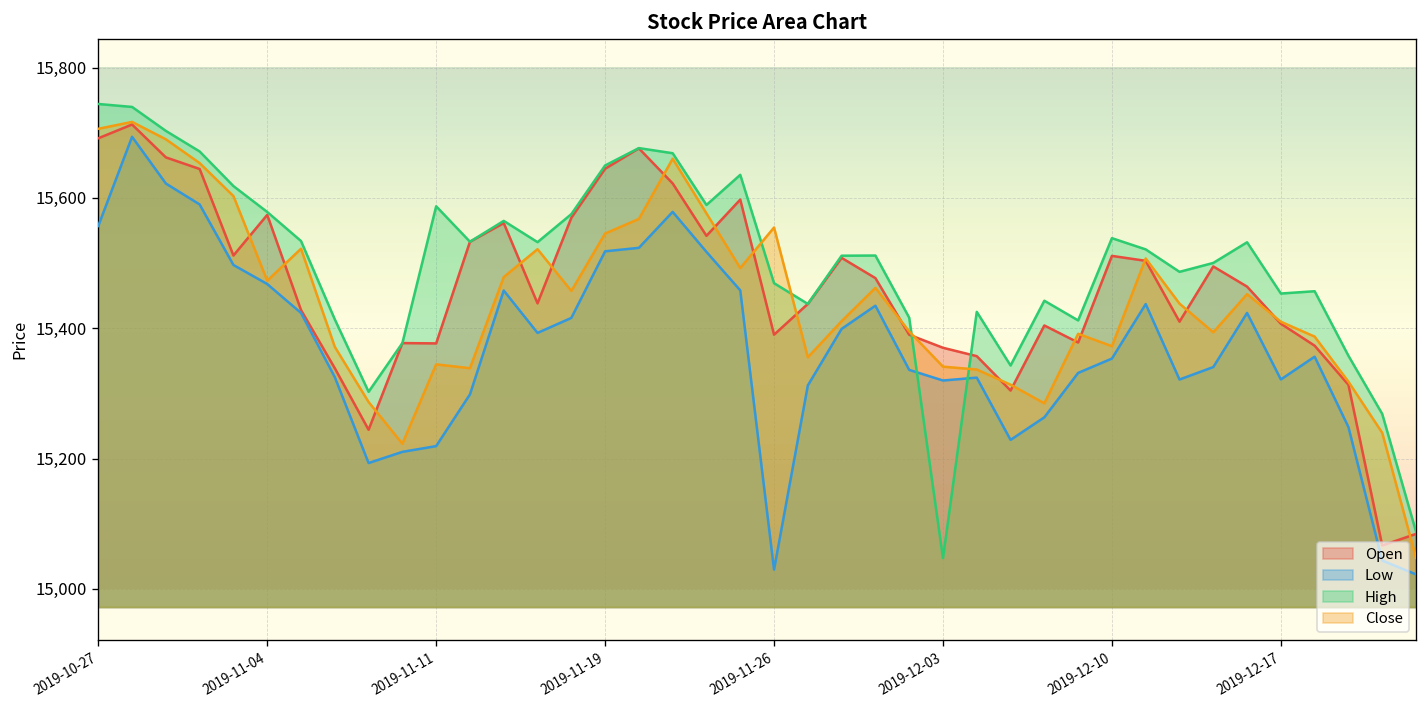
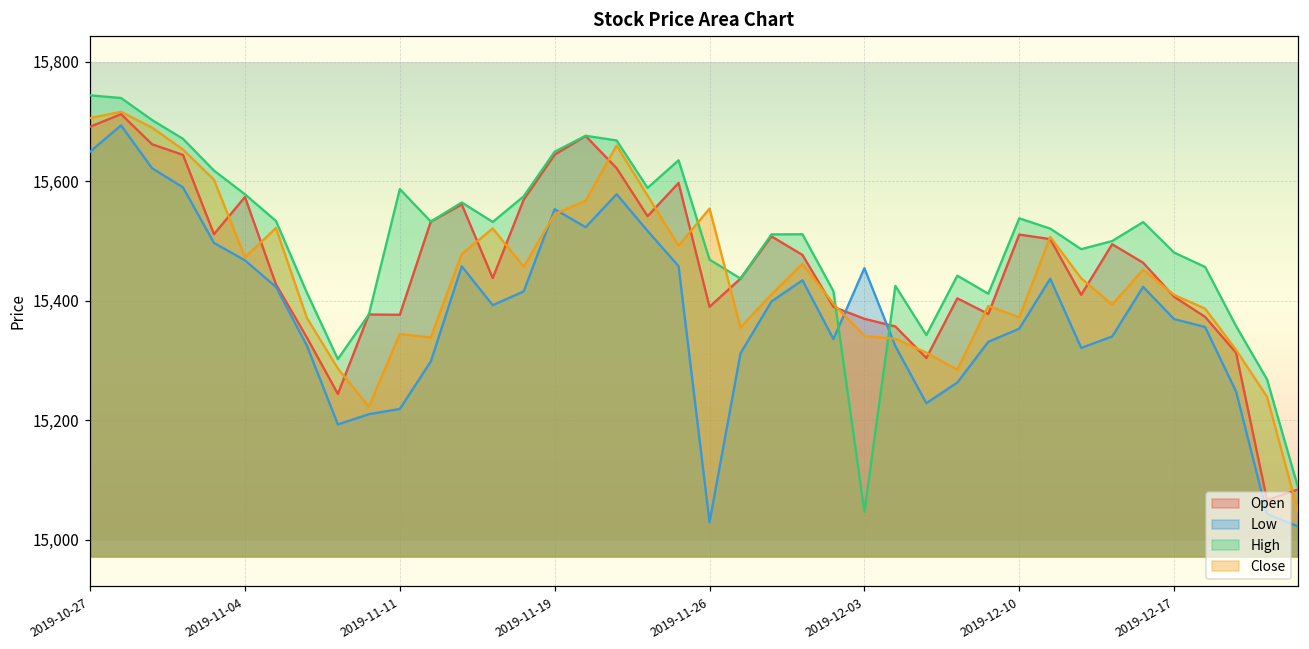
Low, 2019-10-27: 15,560 -> 15,650
Low, 2019-11-19: 15,520 -> 15,550
Low, 2019-12-03: 15,320 -> 15,450
Low, 2019-12-17: 15,320 -> 15,370
High, 2019-12-17: 15,450 -> 15,480
